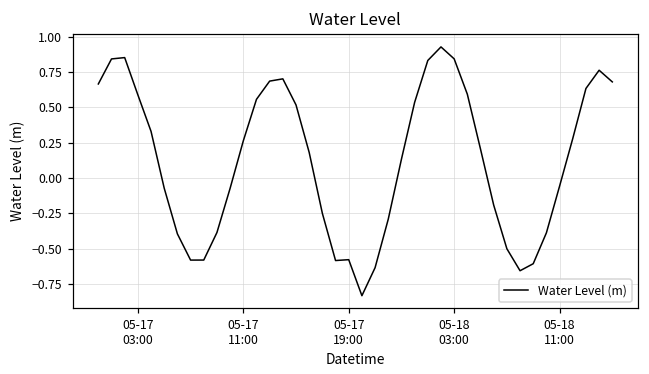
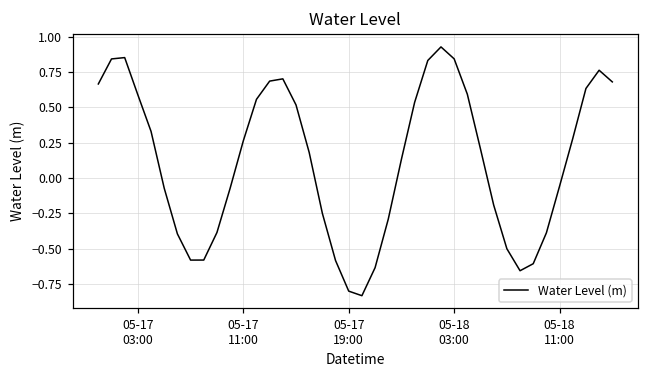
05-17 19:00: -0.58 -> -0.80
